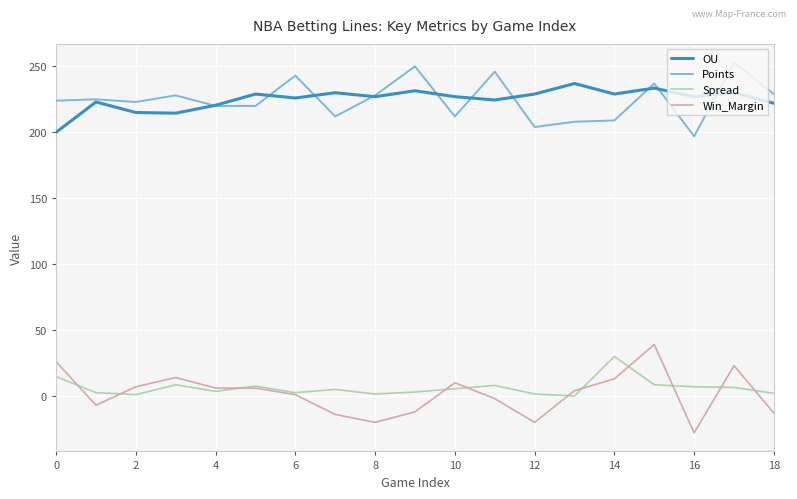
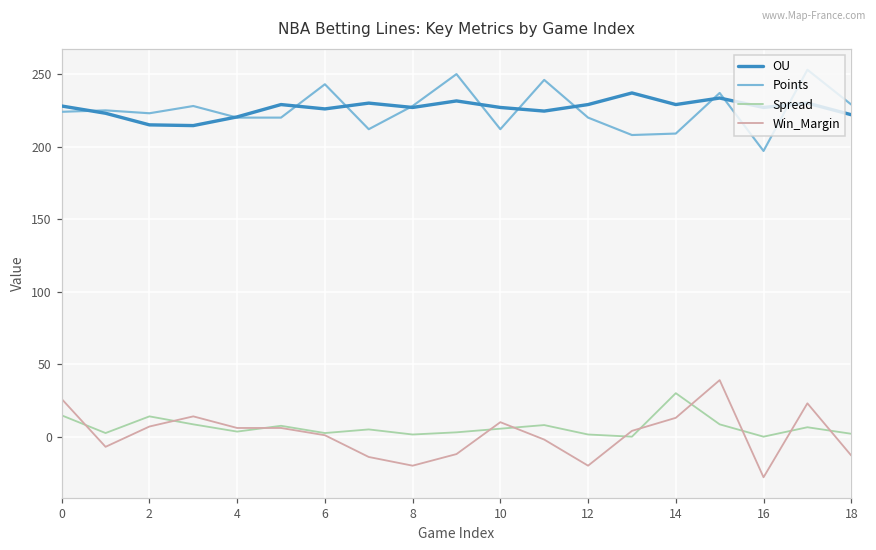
OU, 0: 200 -> 228
Spread, 2: 1 -> 14
Points, 12: 204 -> 220
Spread, 16: 7 -> 0
